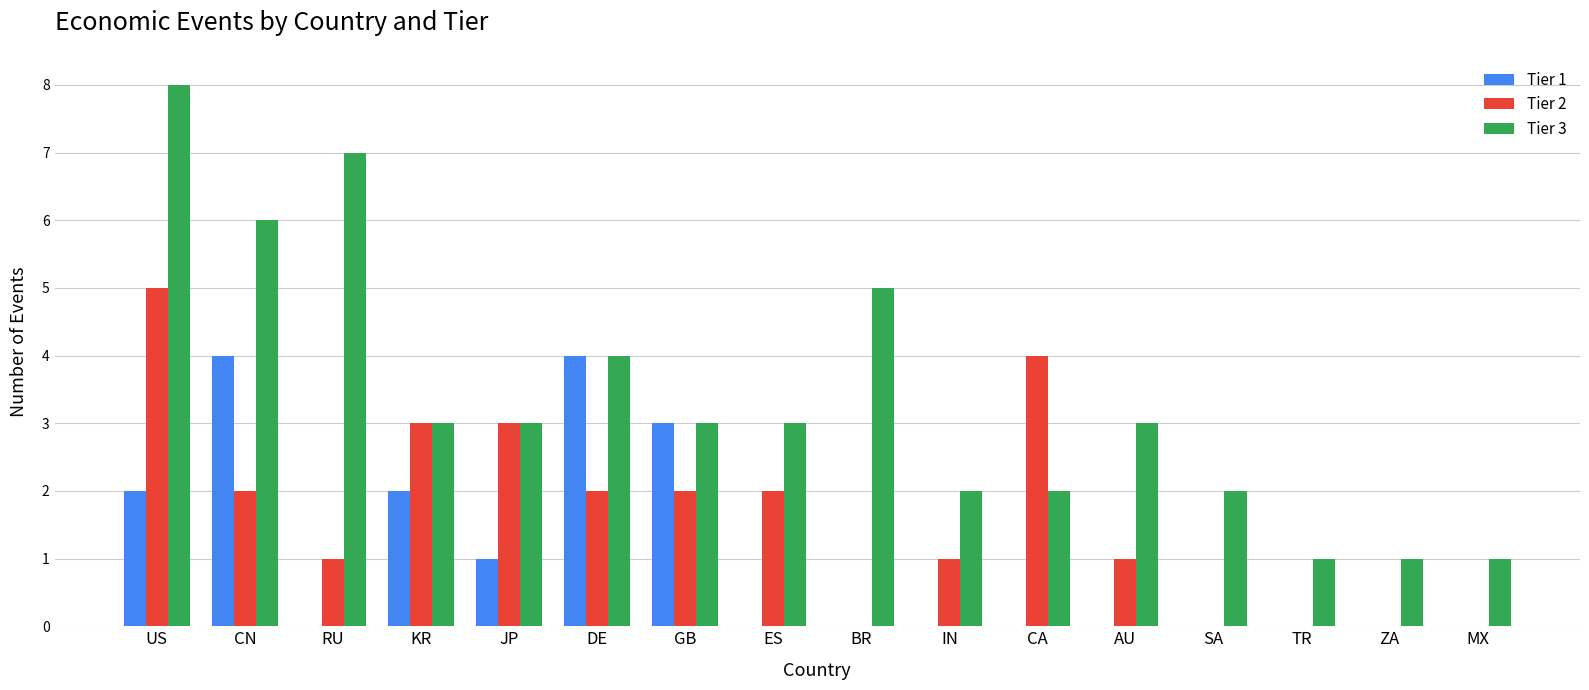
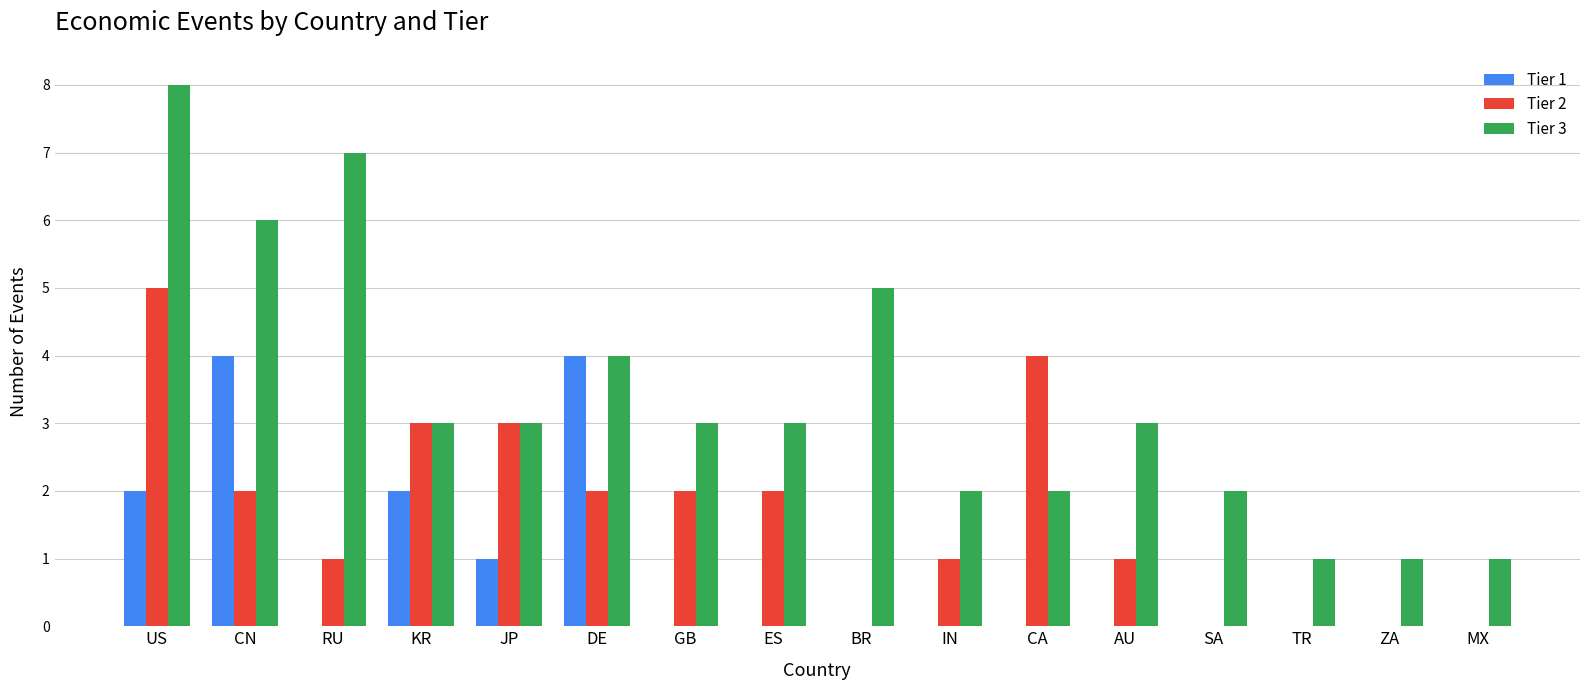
Tier 1, GB: 3 -> 0
